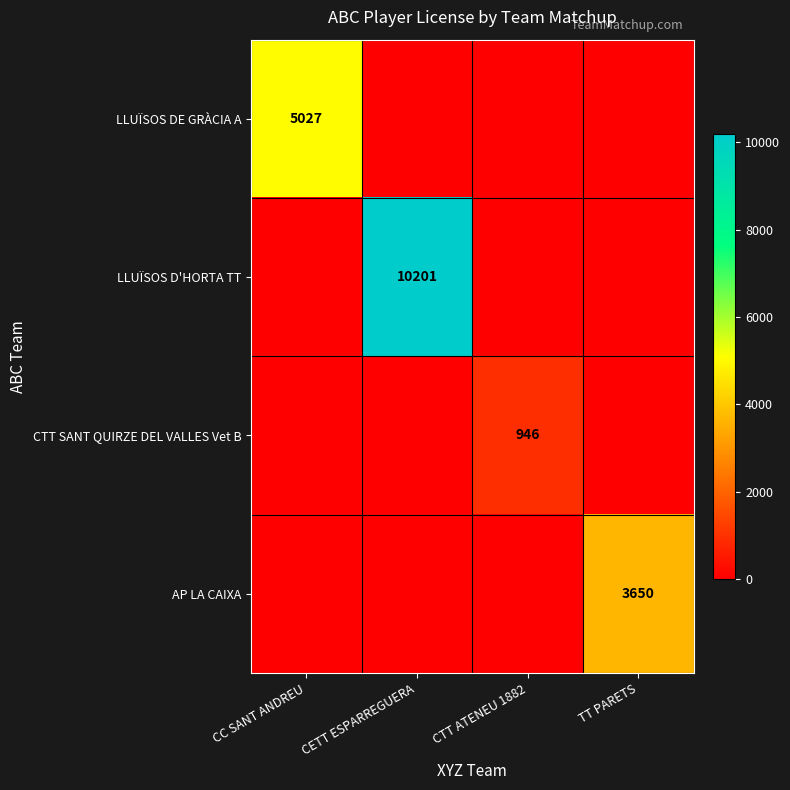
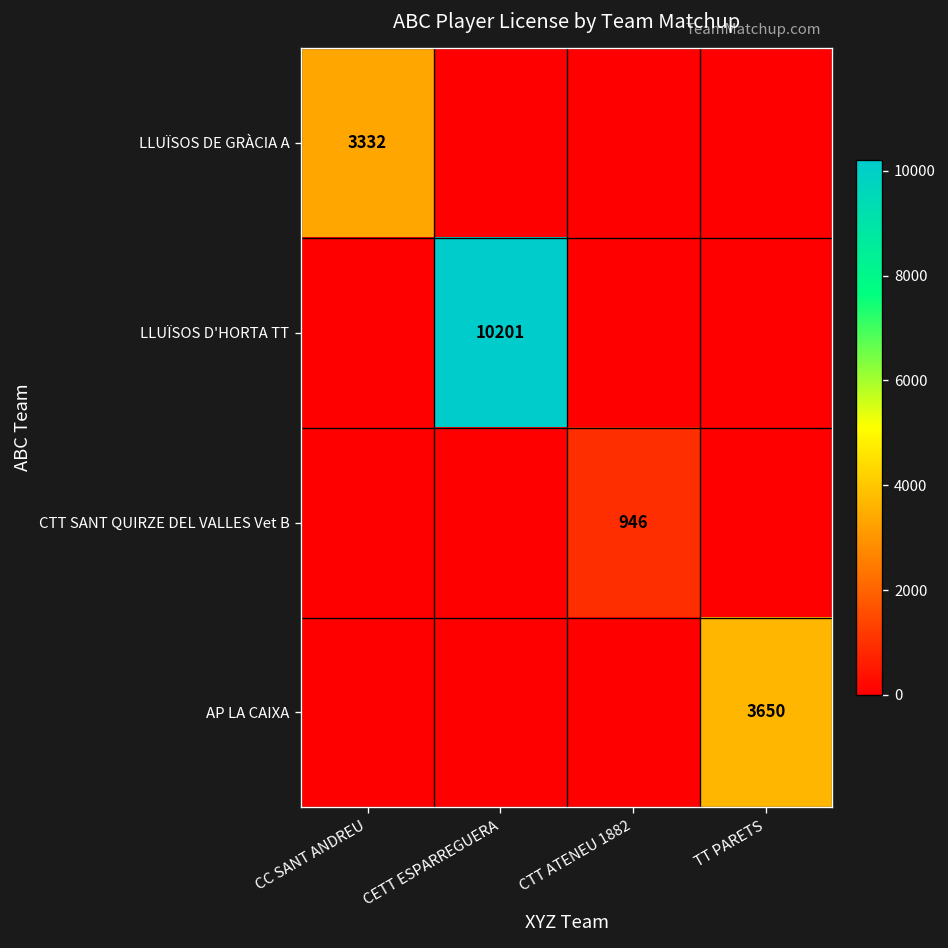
LLUÏSOS DE GRÀCIA A, CC SANT ANDREU: 5027 -> 3332
